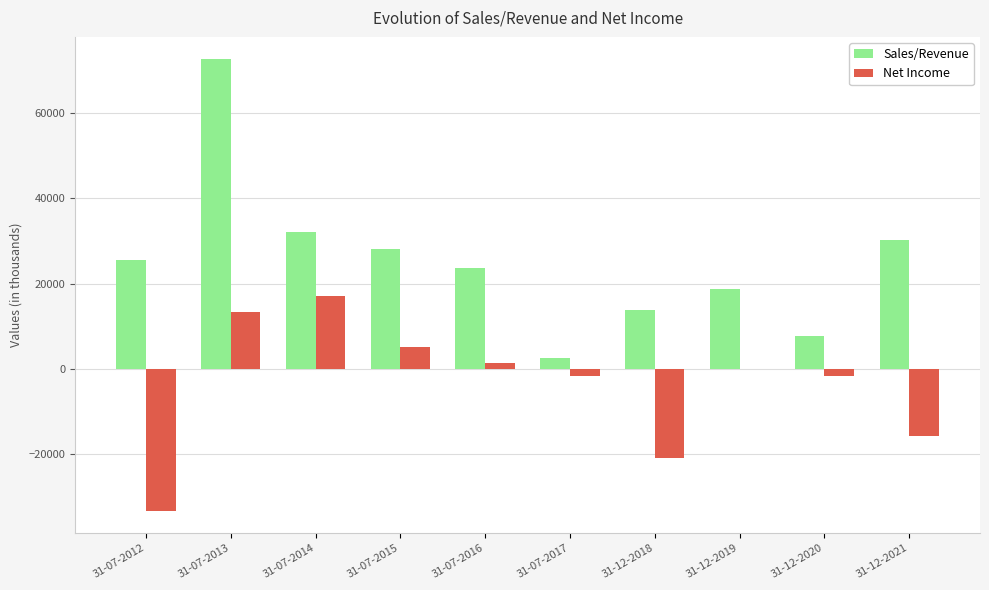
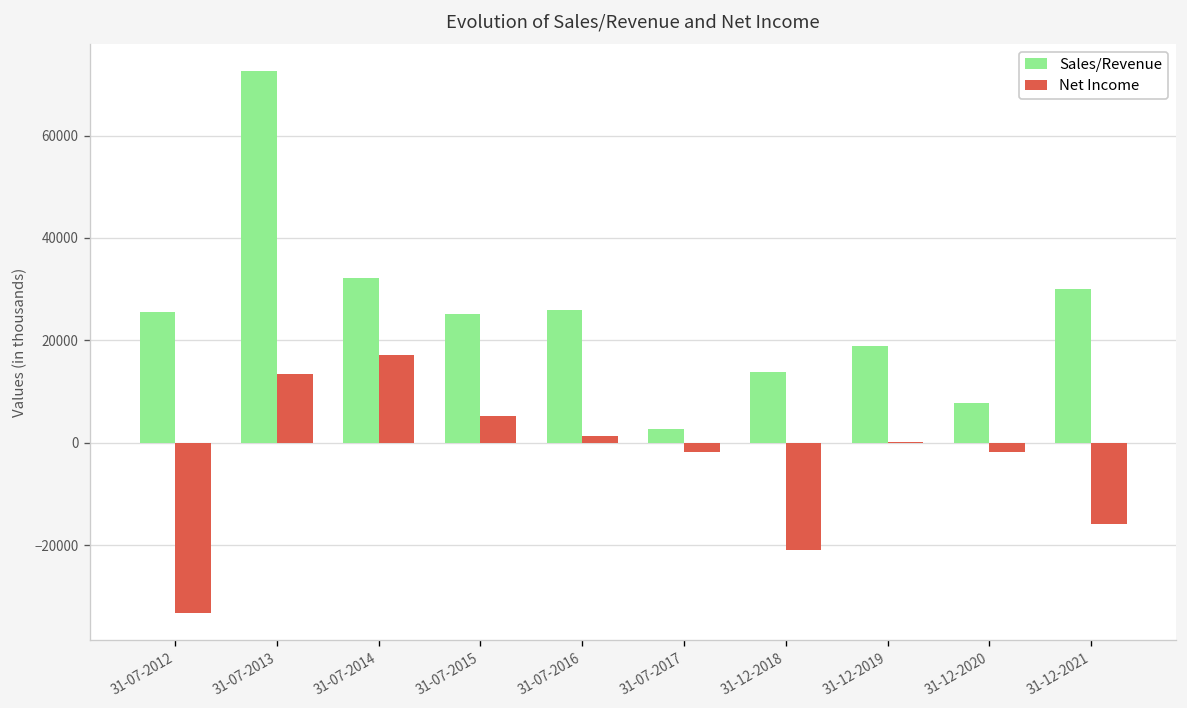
Sales/Revenue, 31-07-2015: 28000 -> 25000
Sales/Revenue, 31-07-2016: 24000 -> 26000
